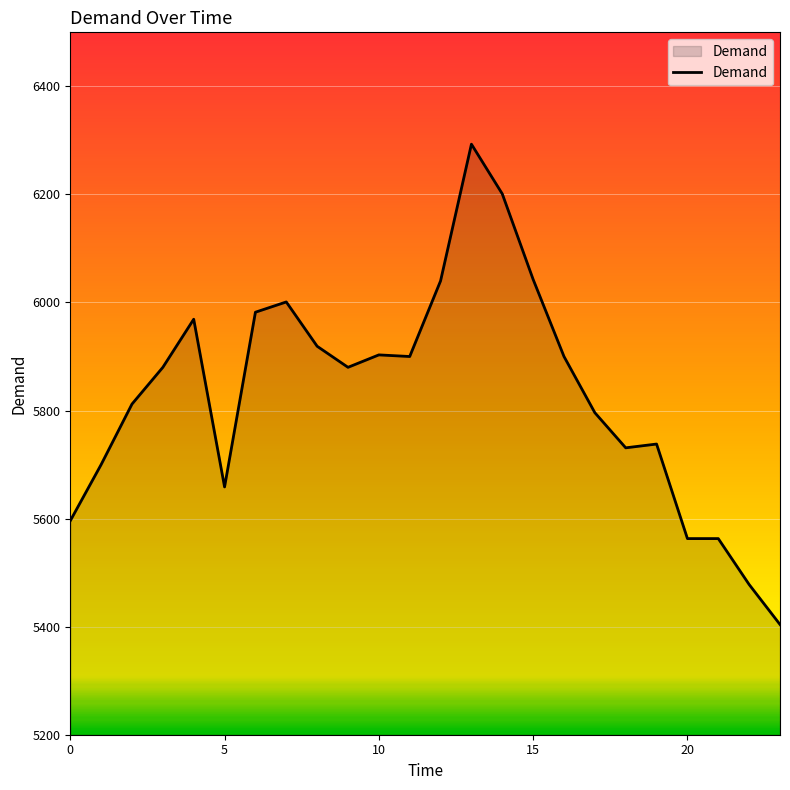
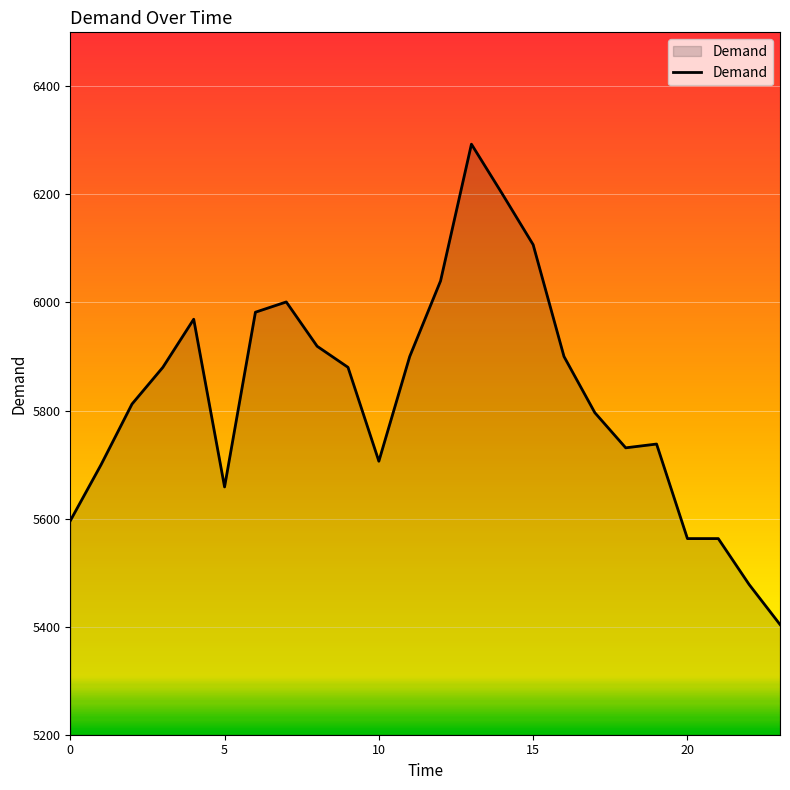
10: 5900 -> 5710
15: 6040 -> 6110
